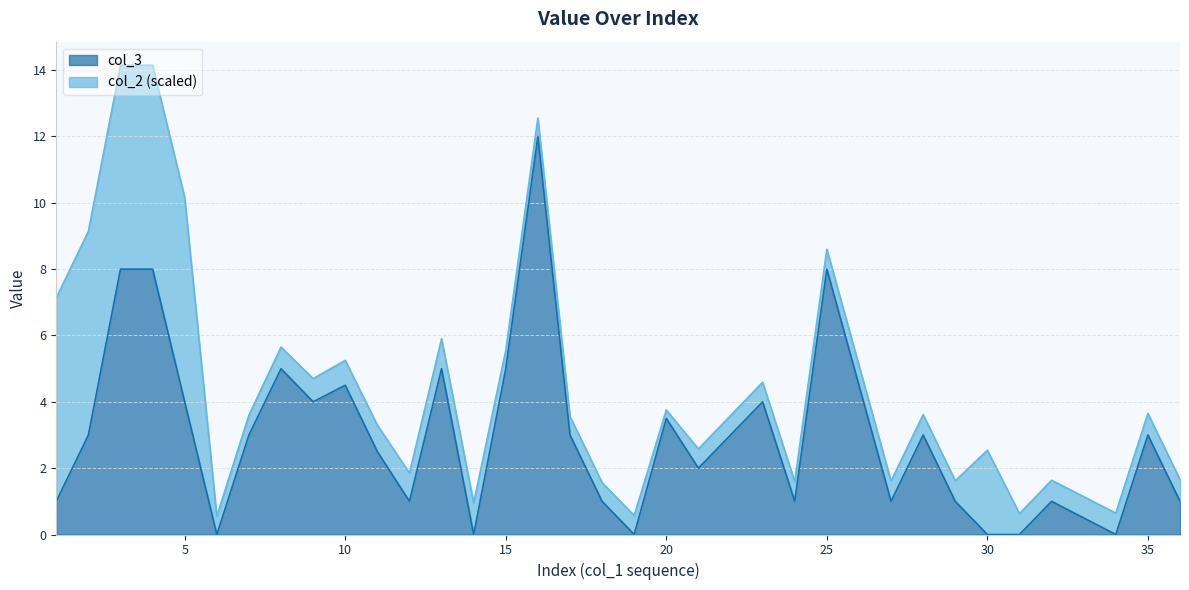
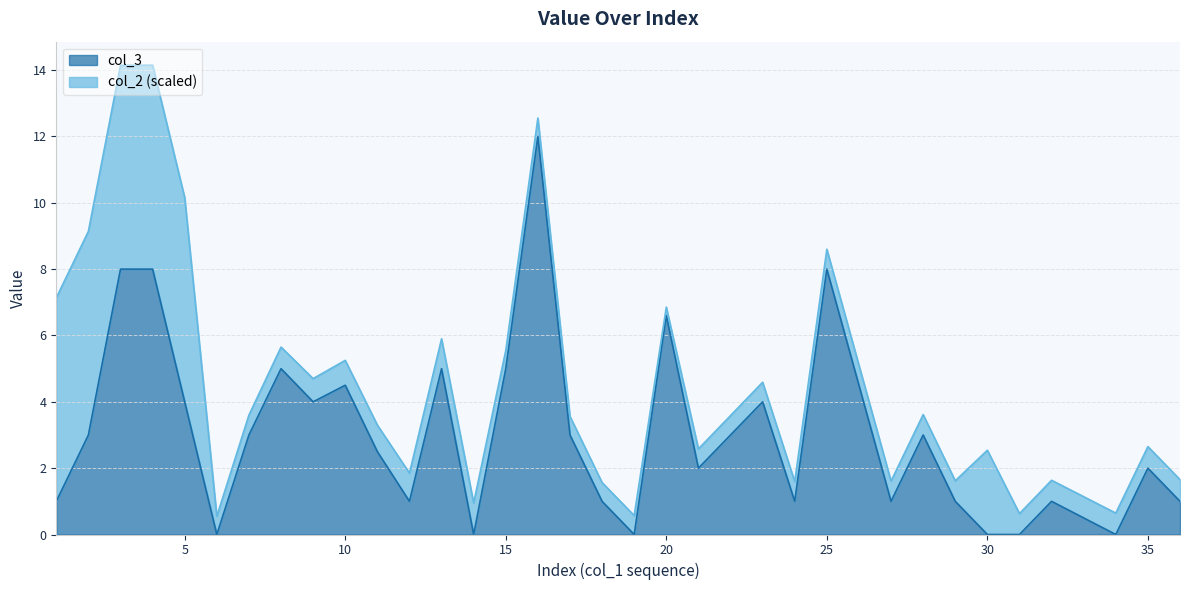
col_3, 20: 3.5 -> 6.6
col_3, 35: 3 -> 2
